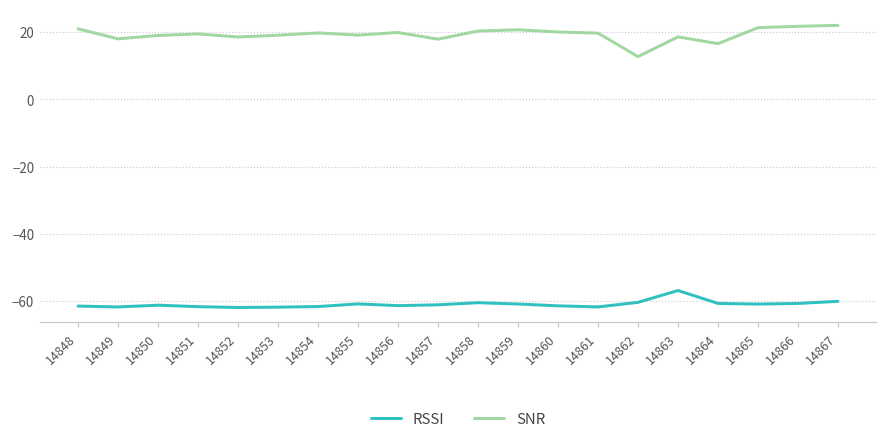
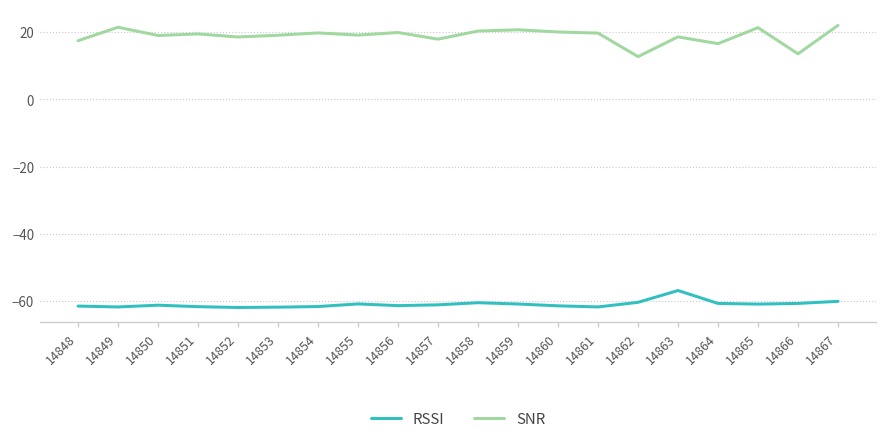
SNR, 14848: 21 -> 17
SNR, 14849: 18 -> 21
SNR, 14866: 22 -> 14
